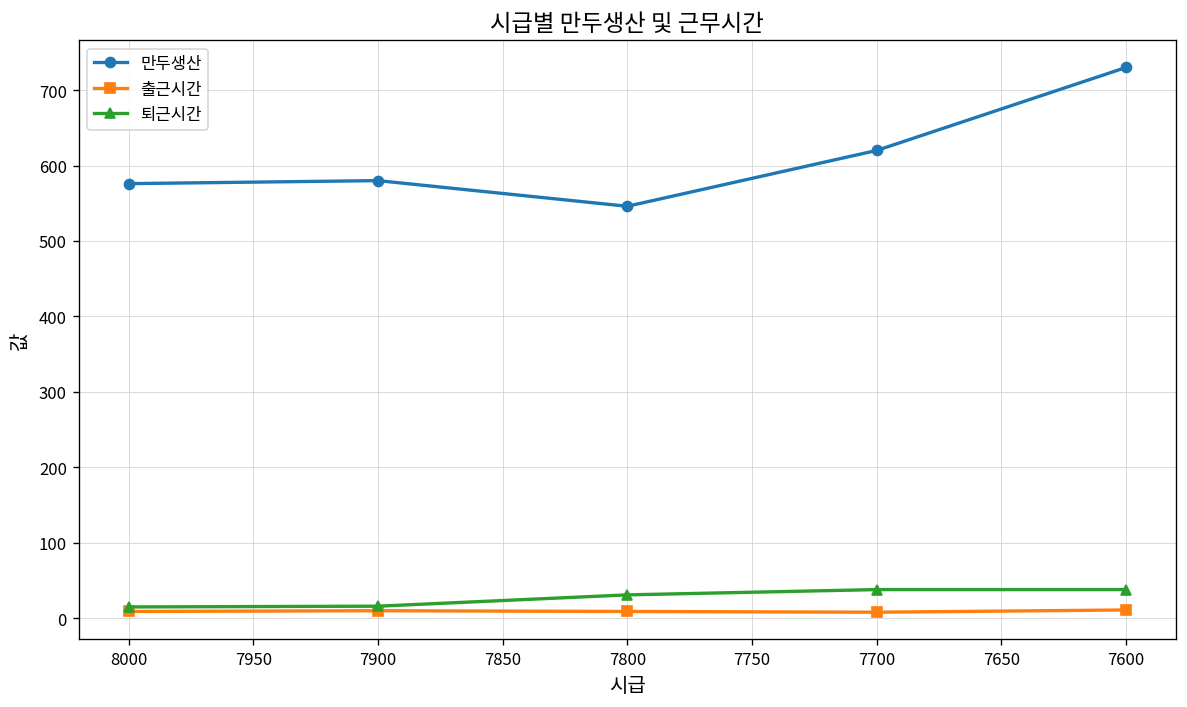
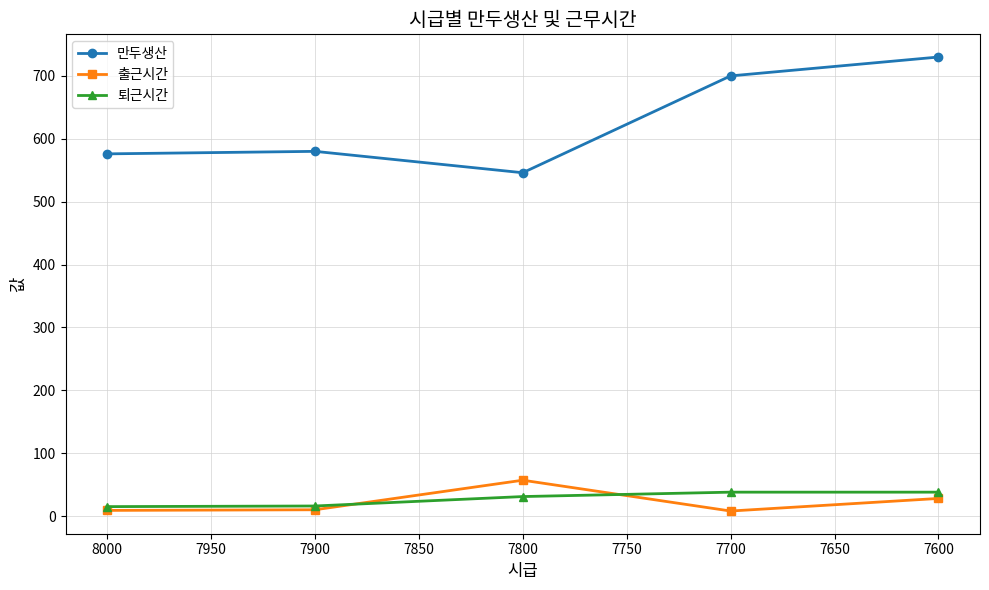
출근시간, 7800: 10 -> 60
만두생산, 7700: 620 -> 700
출근시간, 7600: 10 -> 30
